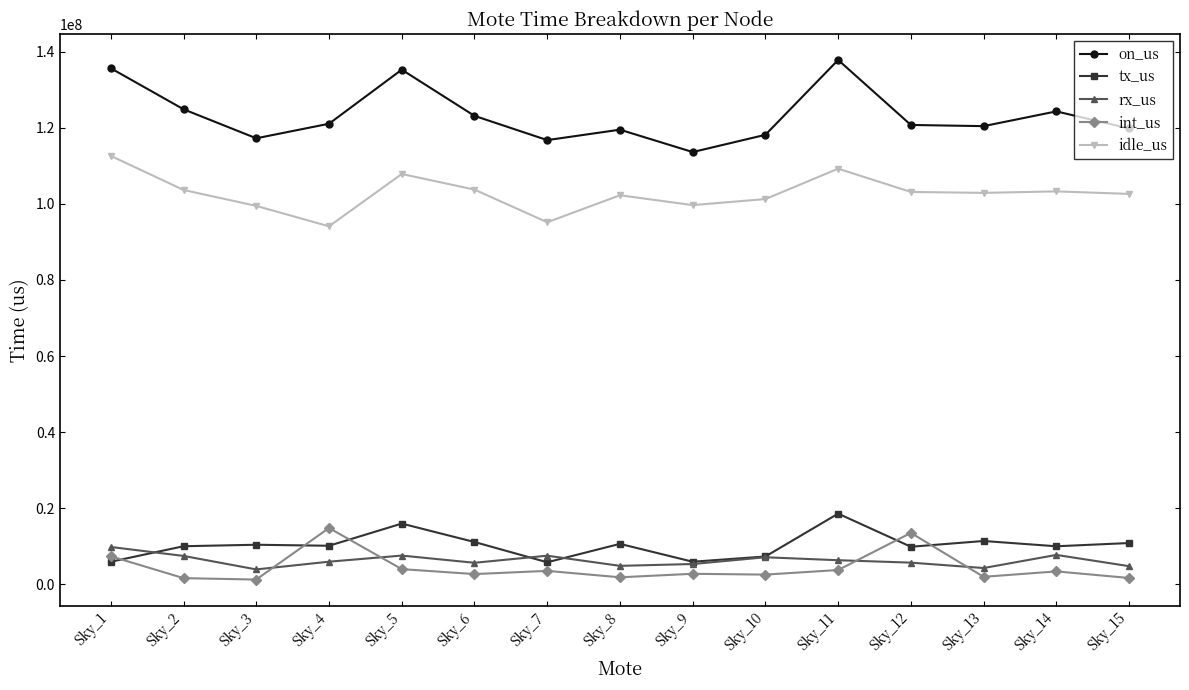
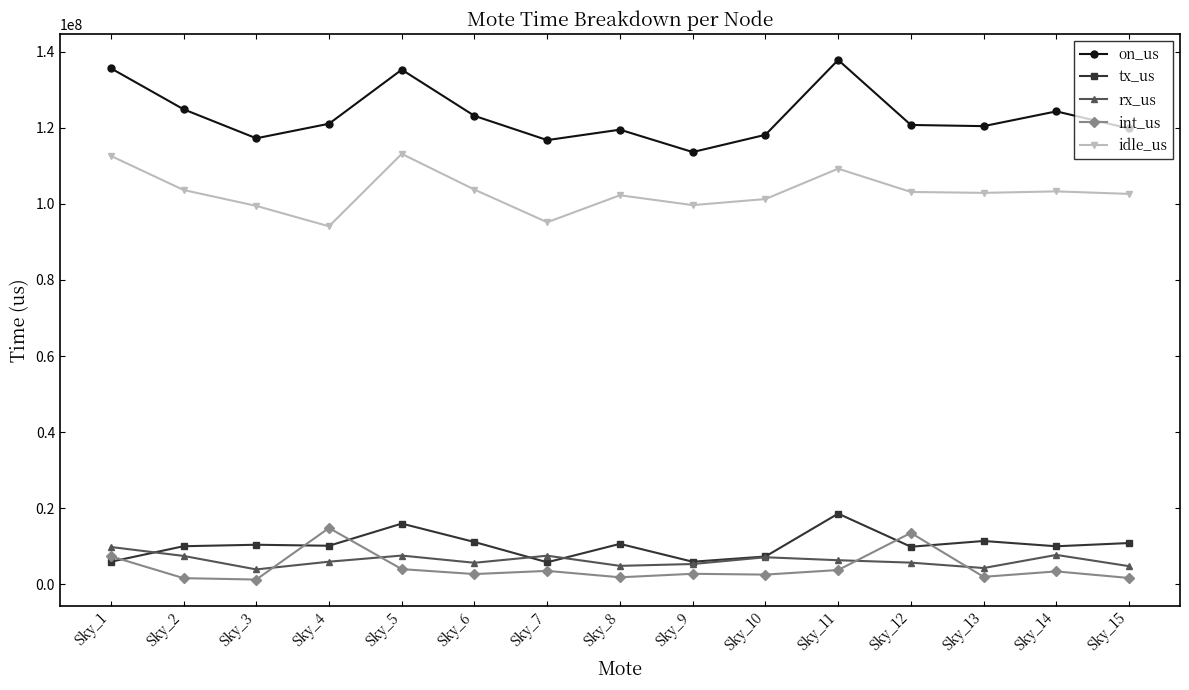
idle_us, Sky_5: 108000000 -> 113000000
